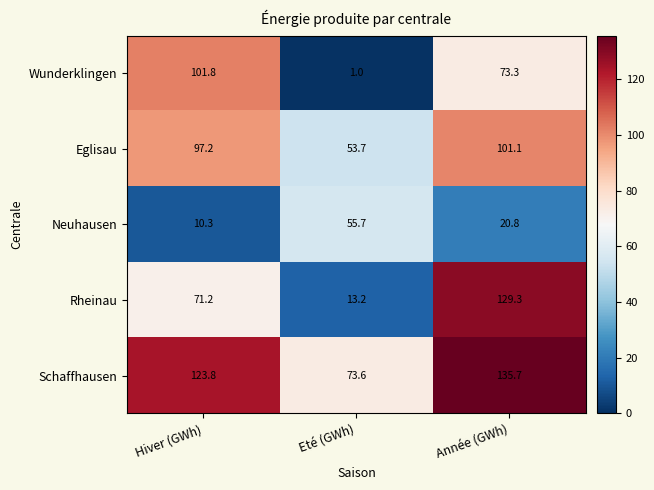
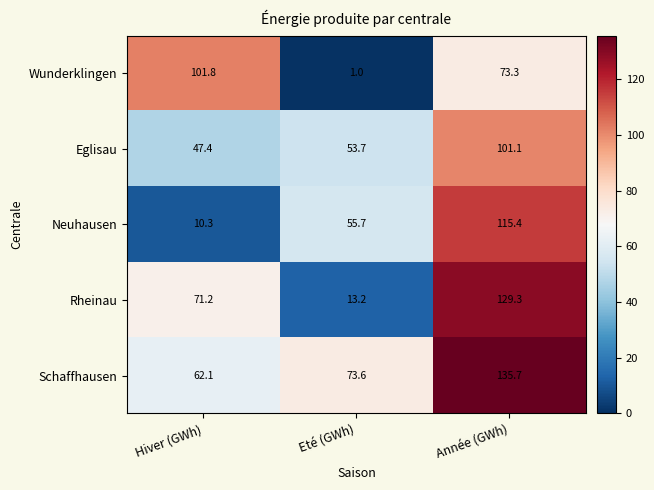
Eglisau, Hiver (GWh): 97.2 -> 47.4
Neuhausen, Année (GWh): 20.8 -> 115.4
Schaffhausen, Hiver (GWh): 123.8 -> 62.1
